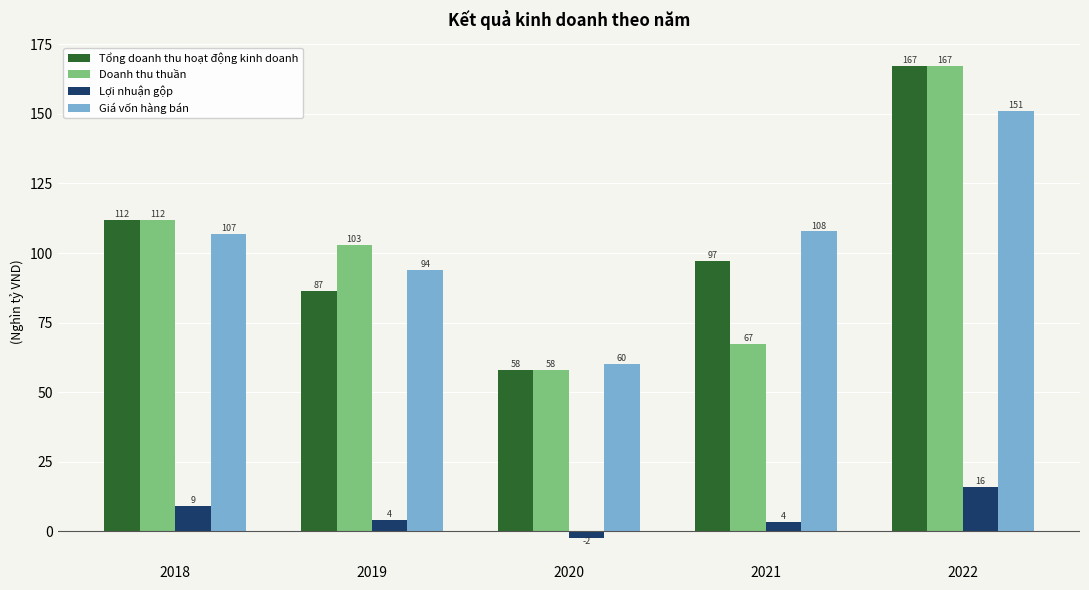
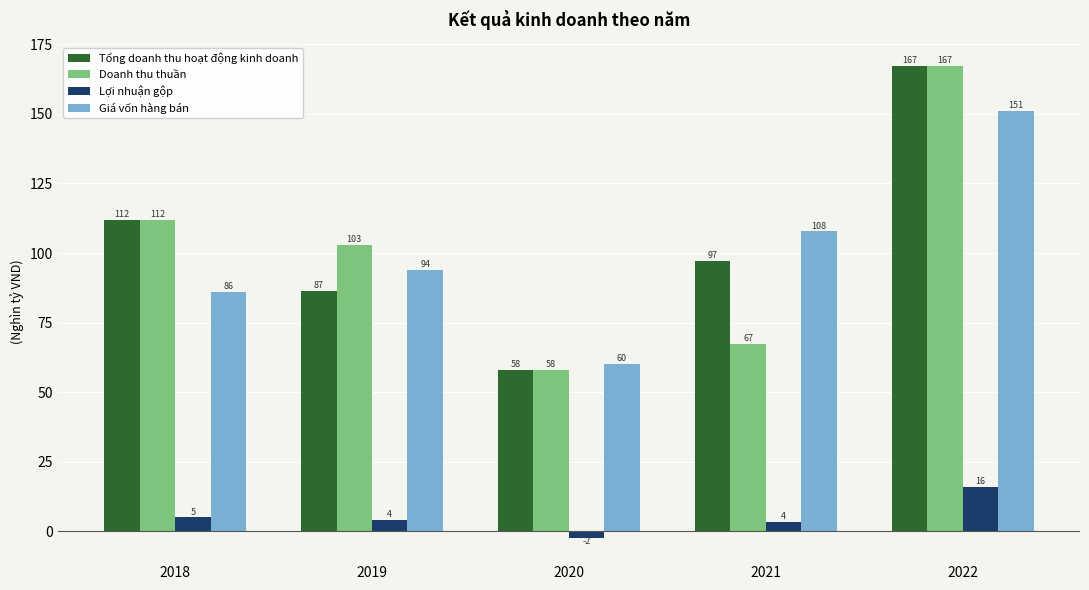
Lợi nhuận gộp, 2018: 9 -> 5
Giá vốn hàng bán, 2018: 107 -> 86
